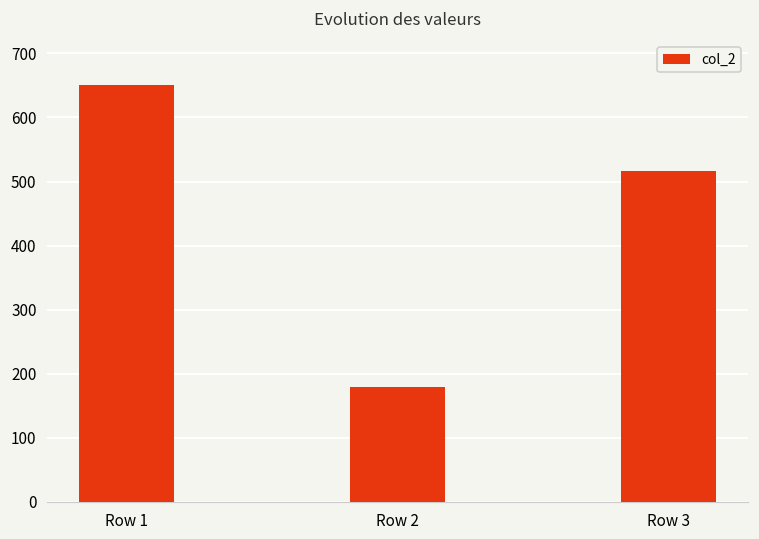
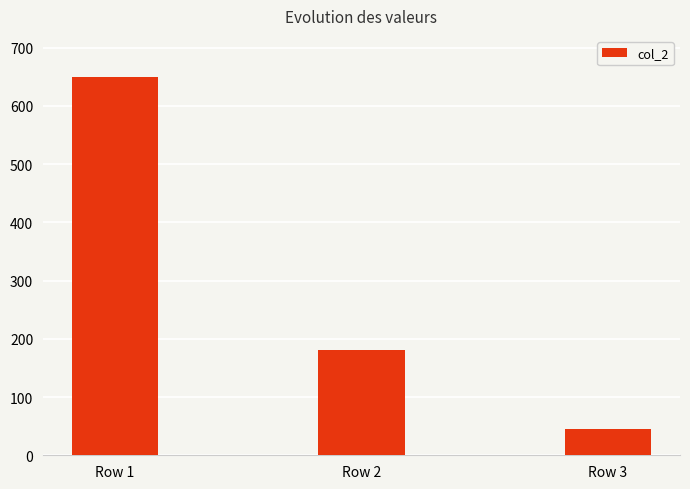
Row 3: 520 -> 50
